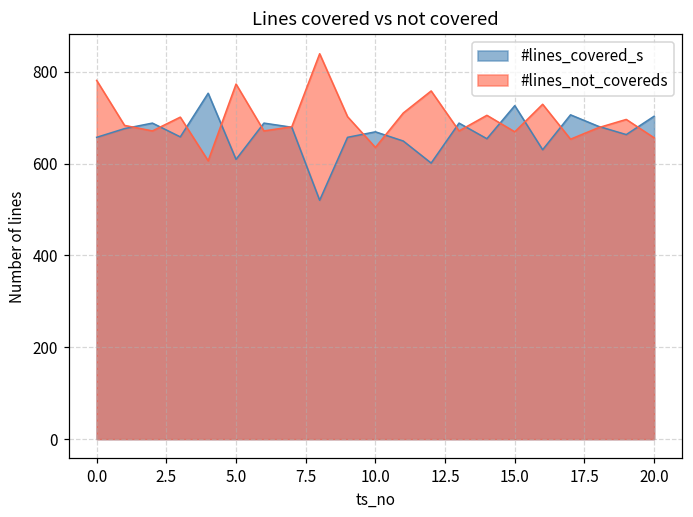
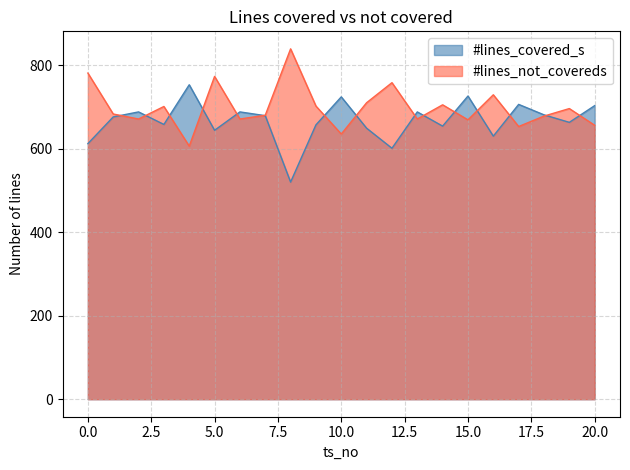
#lines_covered_s, 0.0: 660 -> 610
#lines_covered_s, 5.0: 610 -> 640
#lines_covered_s, 10.0: 670 -> 720
